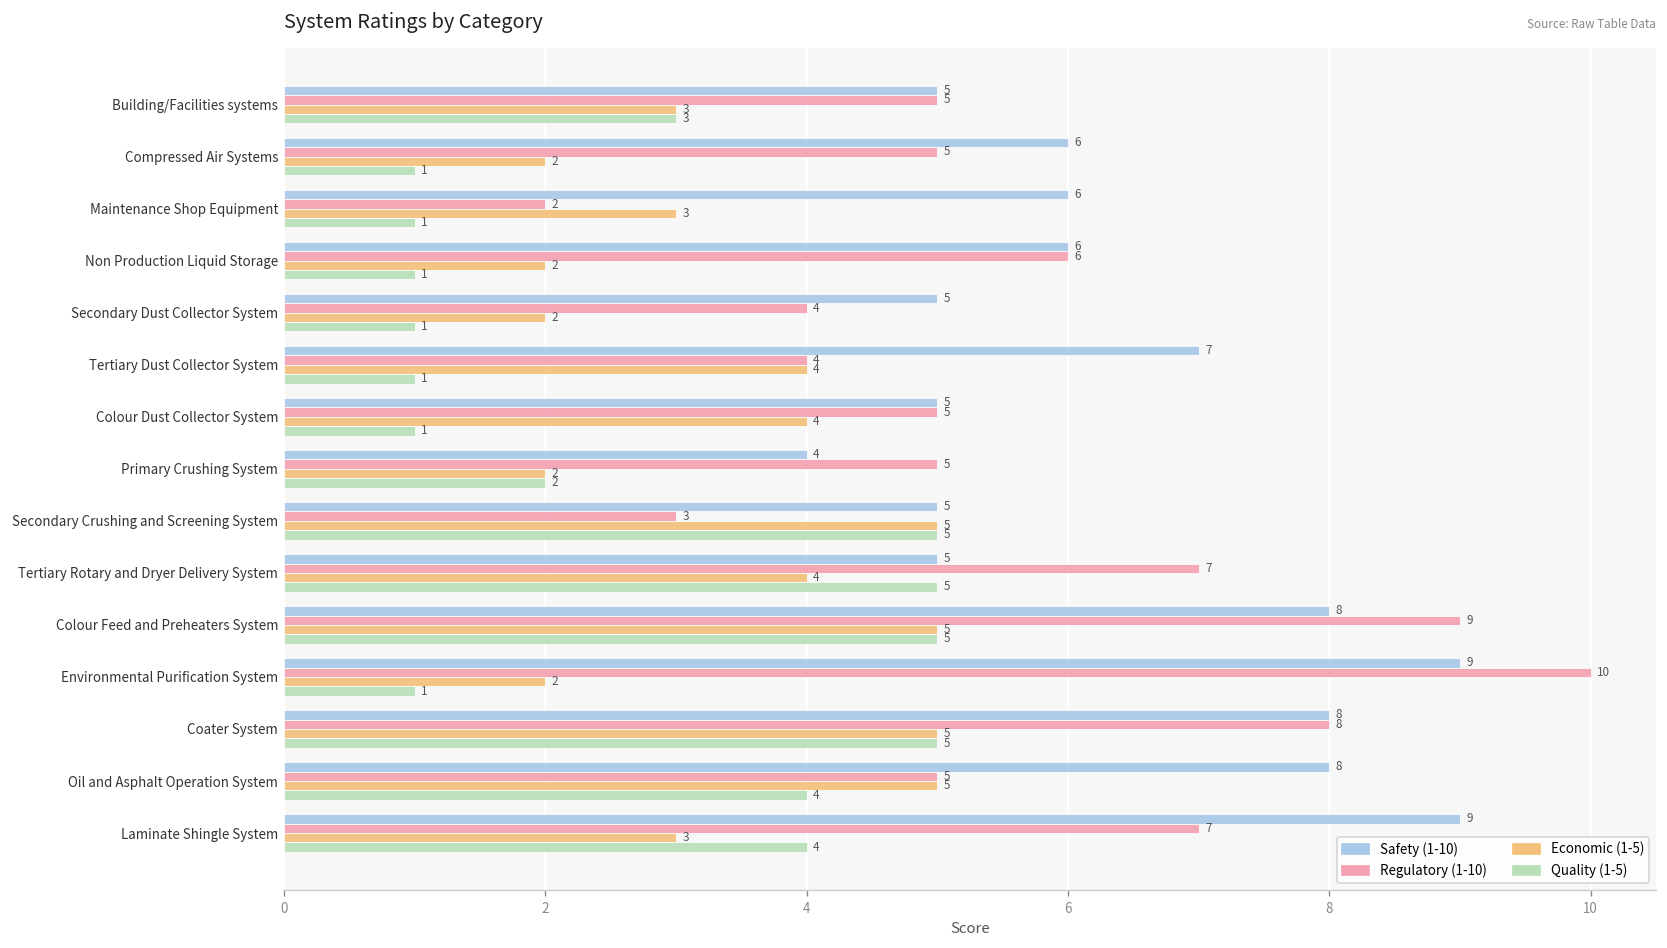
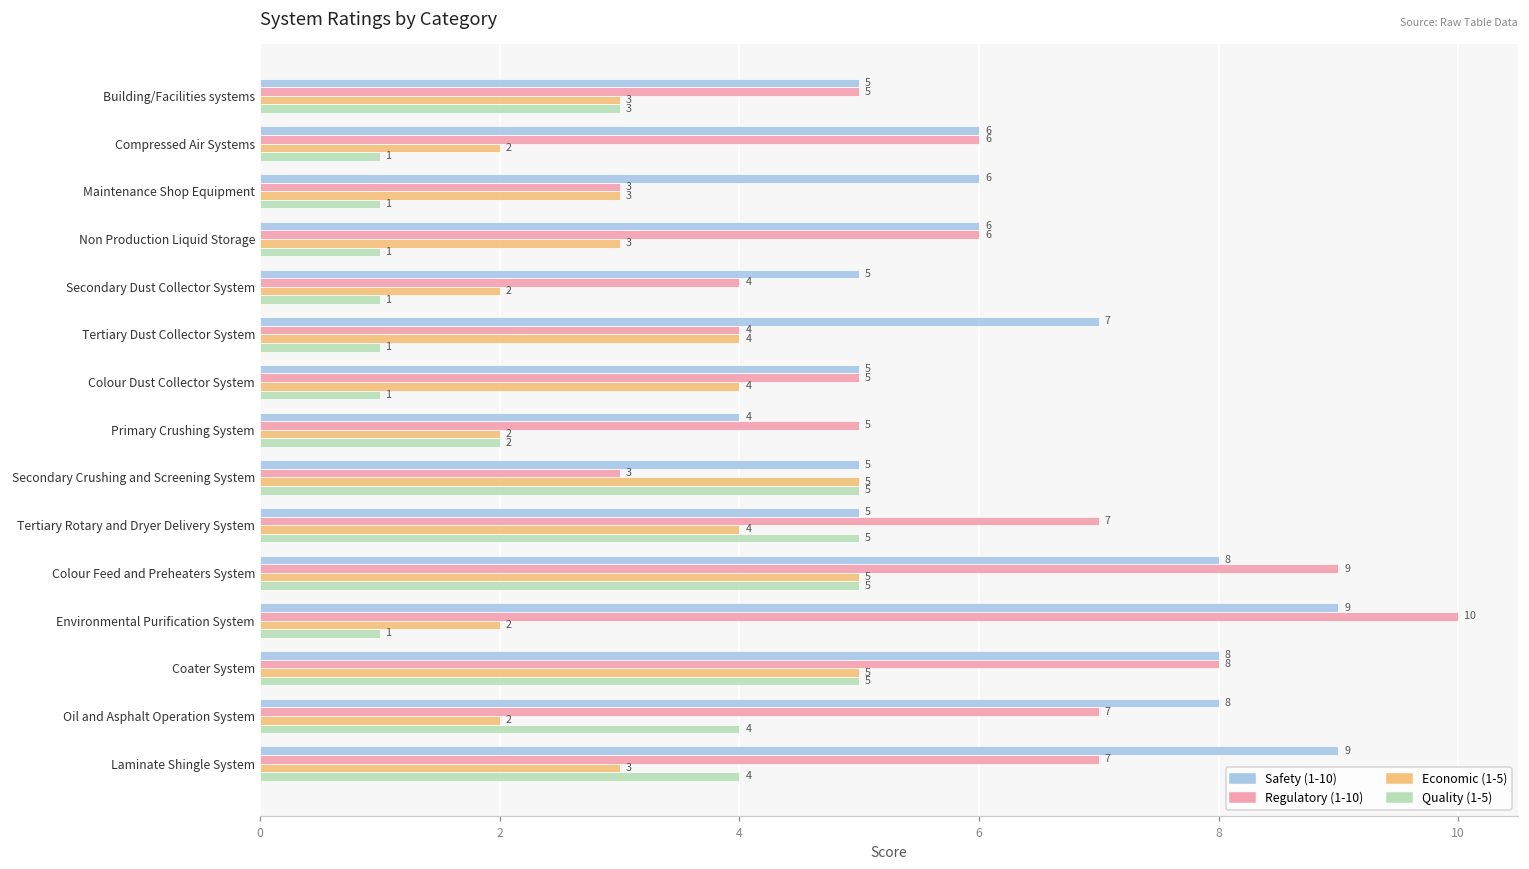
Regulatory (1-10), Compressed Air Systems: 5 -> 6
Regulatory (1-10), Maintenance Shop Equipment: 2 -> 3
Economic (1-5), Non Production Liquid Storage: 2 -> 3
Regulatory (1-10), Oil and Asphalt Operation System: 5 -> 7
Economic (1-5), Oil and Asphalt Operation System: 5 -> 2
